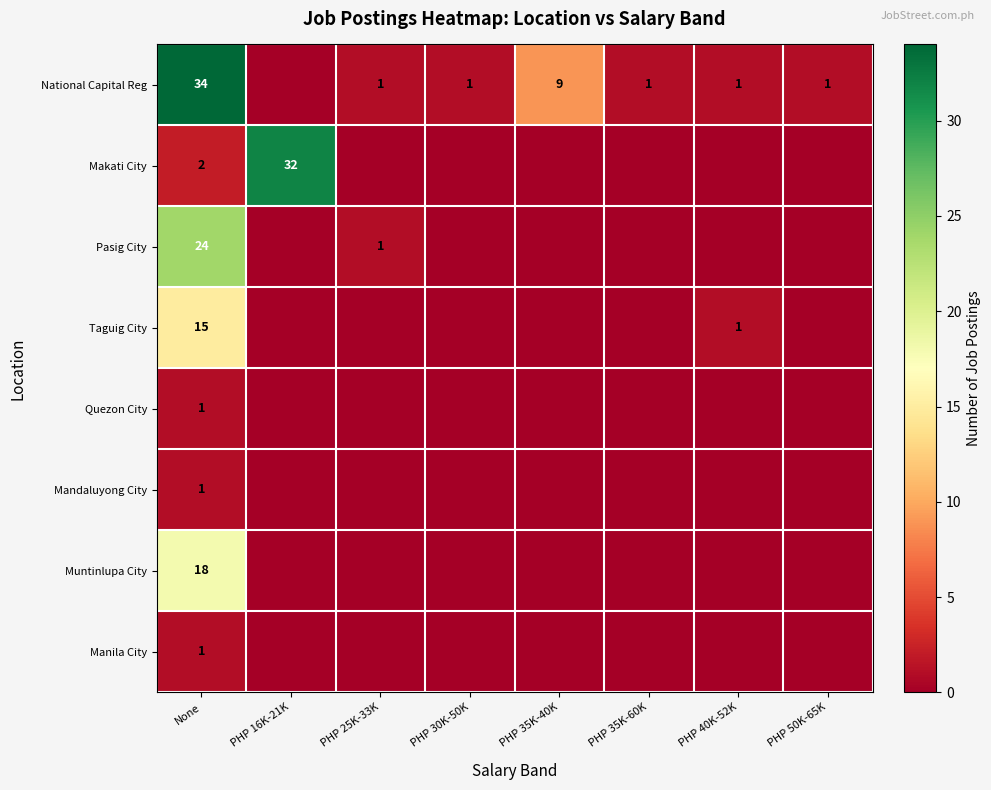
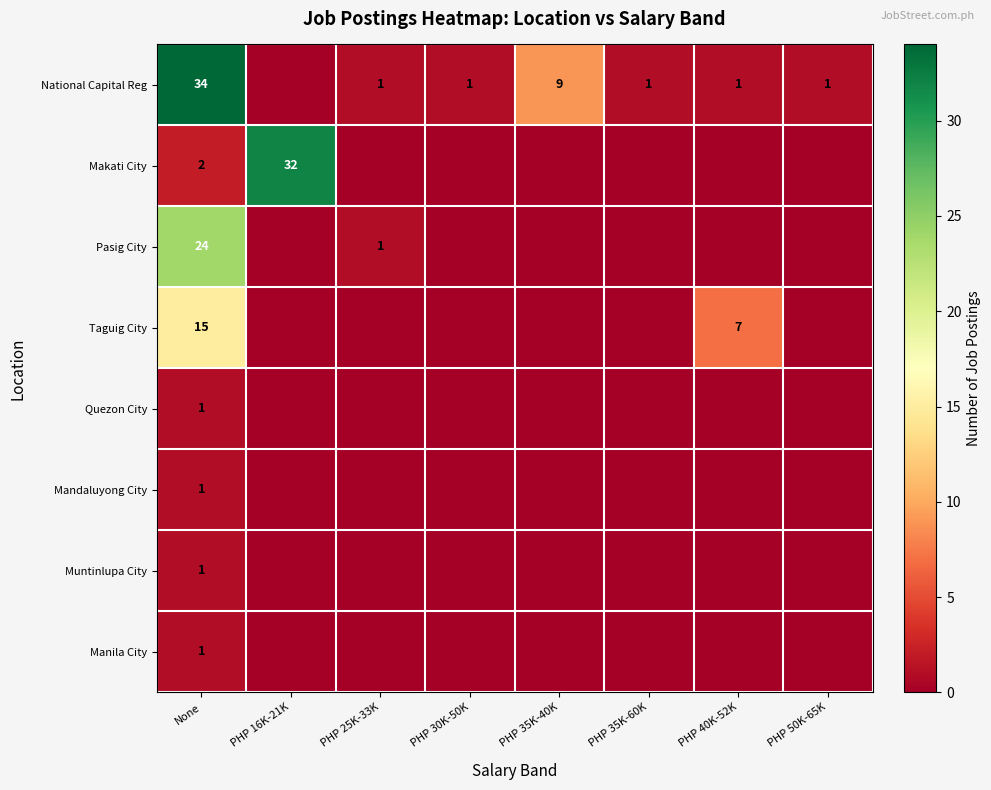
Taguig City, PHP 40K-52K: 1 -> 7
Muntinlupa City, None: 18 -> 1
